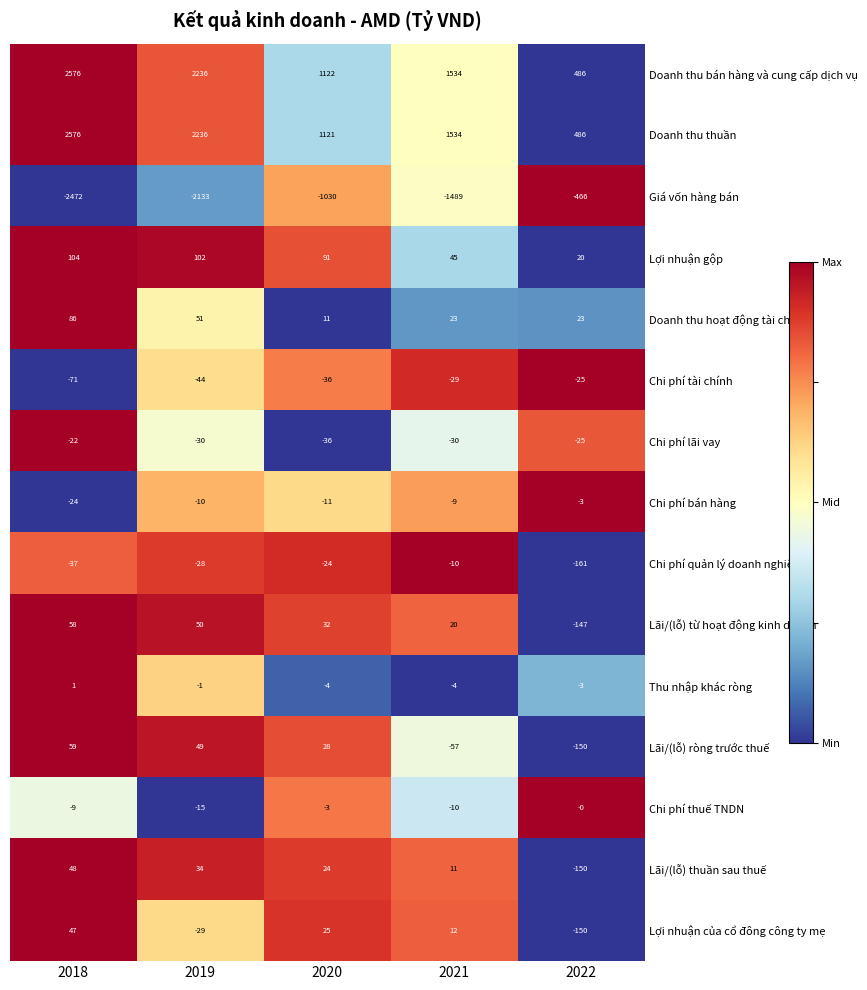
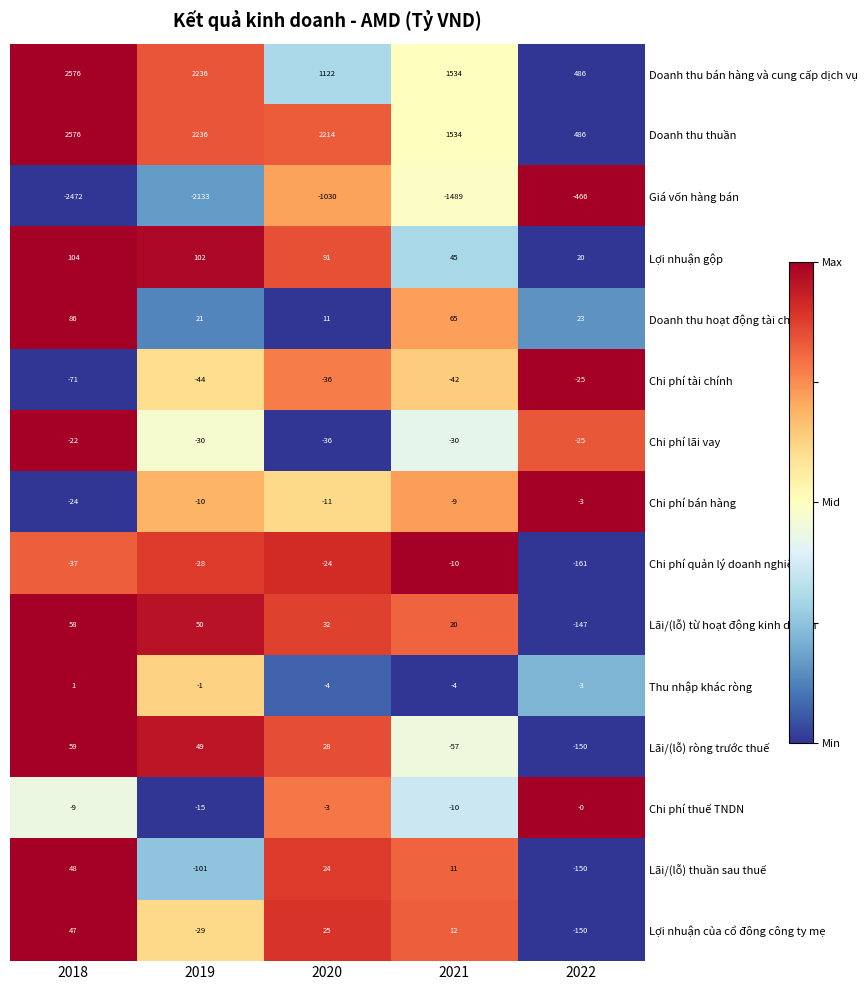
Doanh thu thuần, 2020: 1121 -> 2214
Doanh thu hoạt động tài chính, 2019: 51 -> 21
Doanh thu hoạt động tài chính, 2021: 23 -> 65
Chi phí tài chính, 2021: -29 -> -42
Lãi/(lỗ) thuần sau thuế, 2019: 34 -> -101
